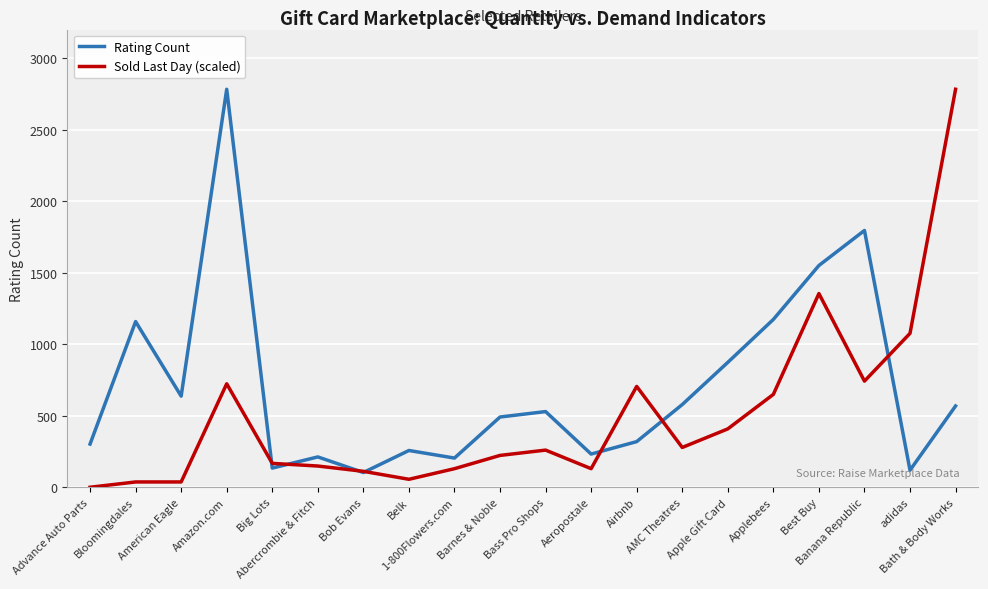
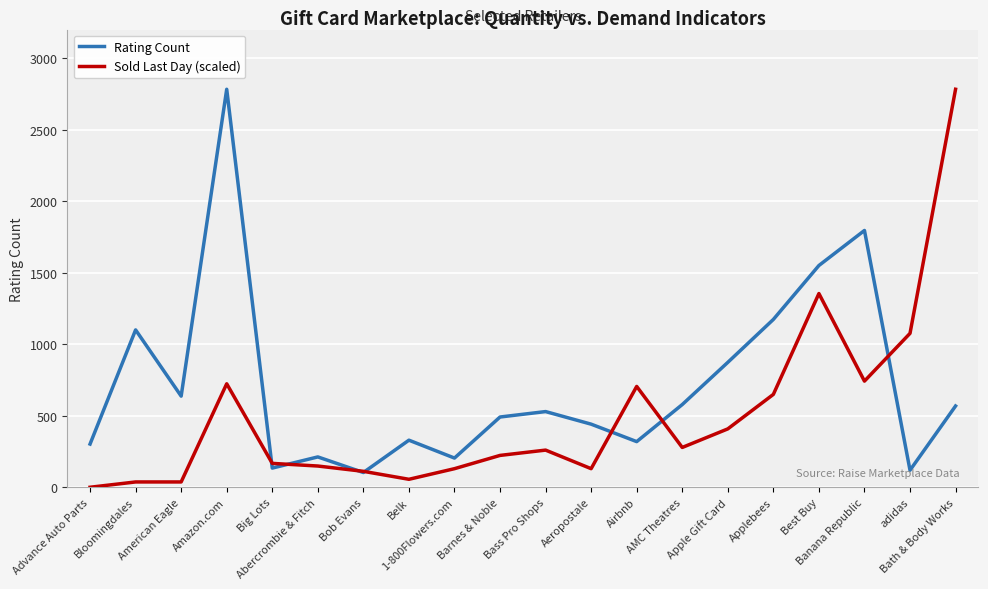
Rating Count, Bloomingdales: 1160 -> 1100
Rating Count, Belk: 260 -> 330
Rating Count, Aeropostale: 230 -> 440
